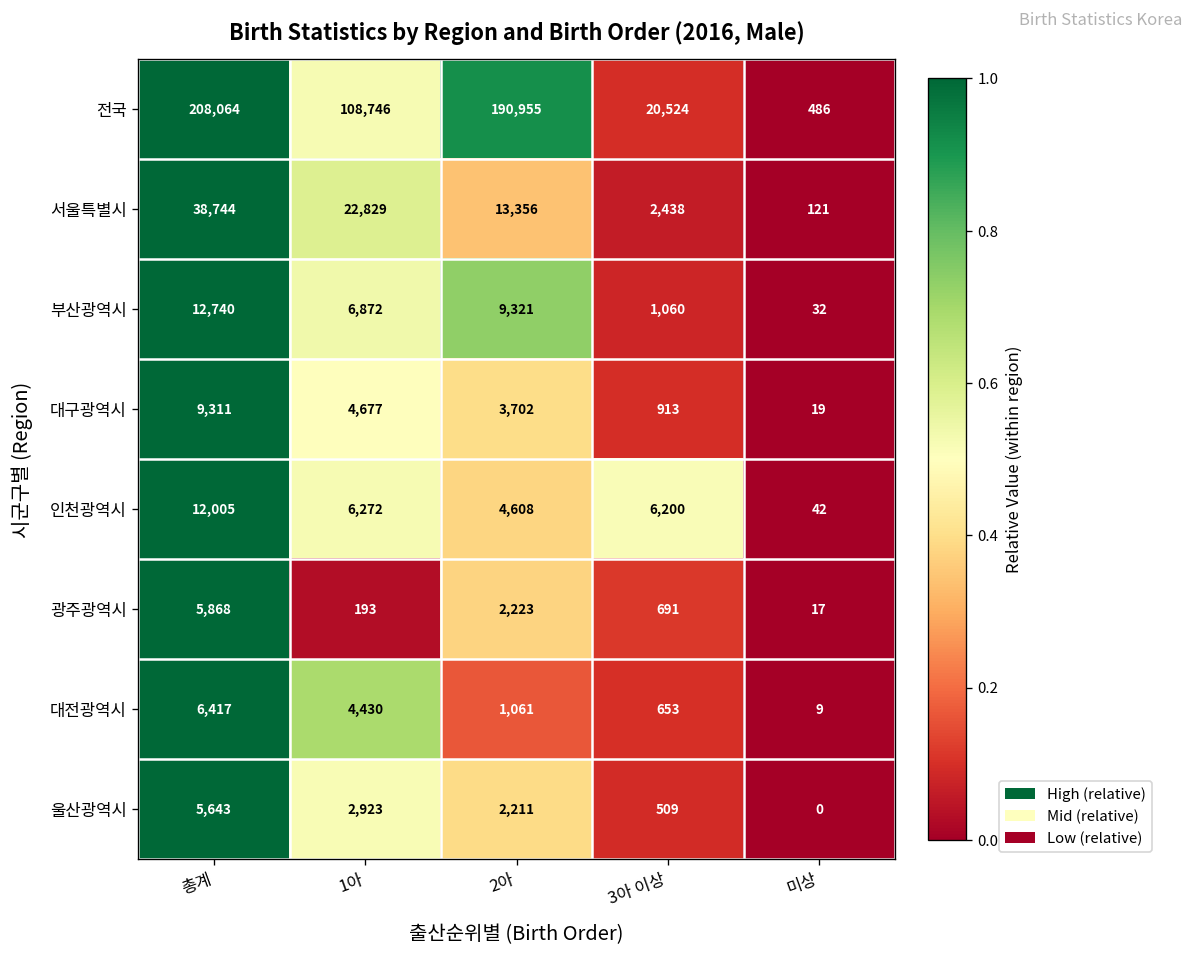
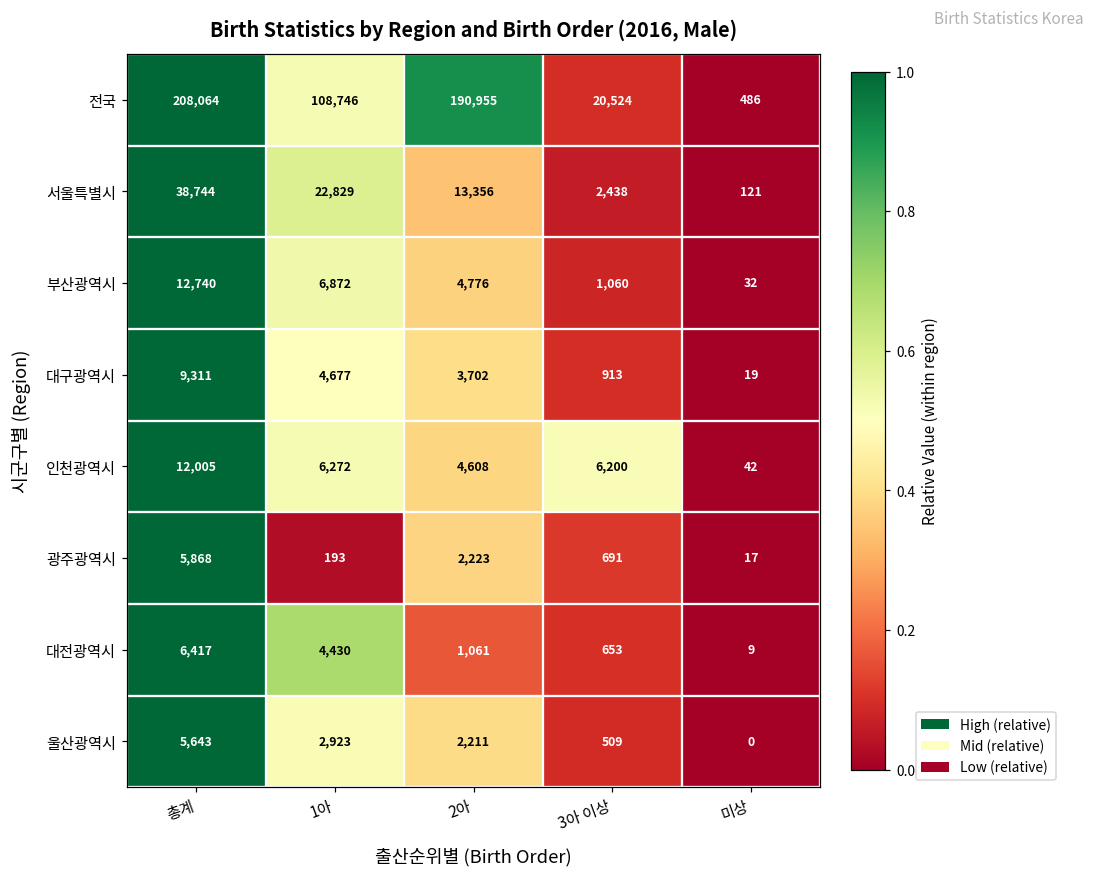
부산광역시, 2아: 9,321 -> 4,776
